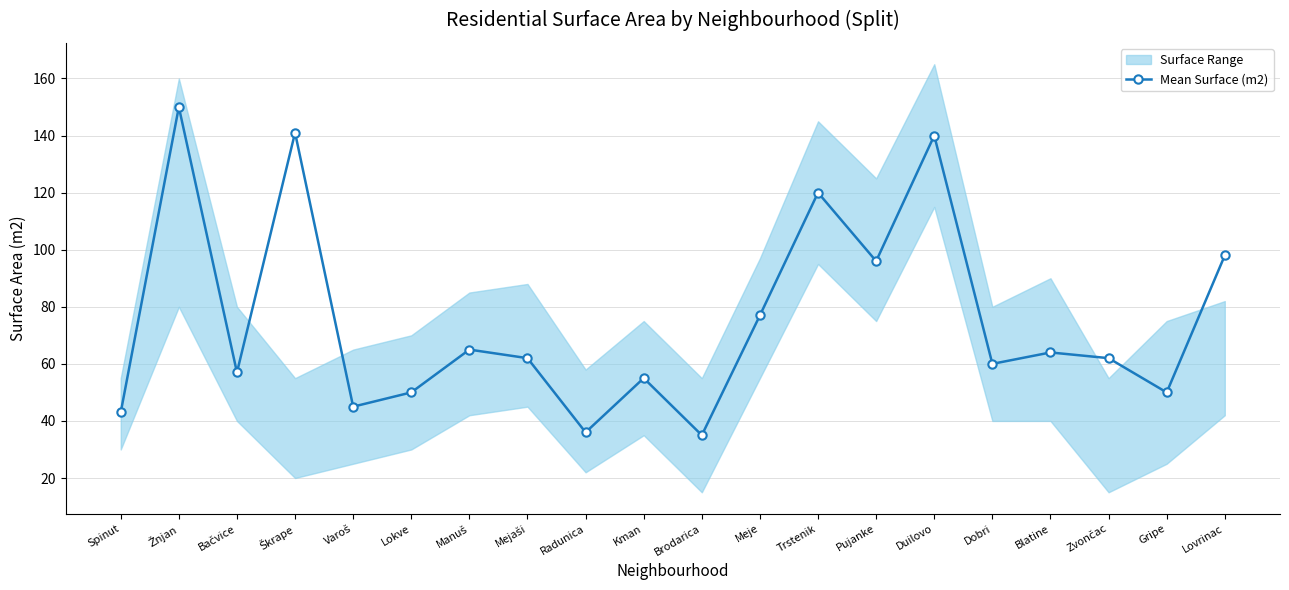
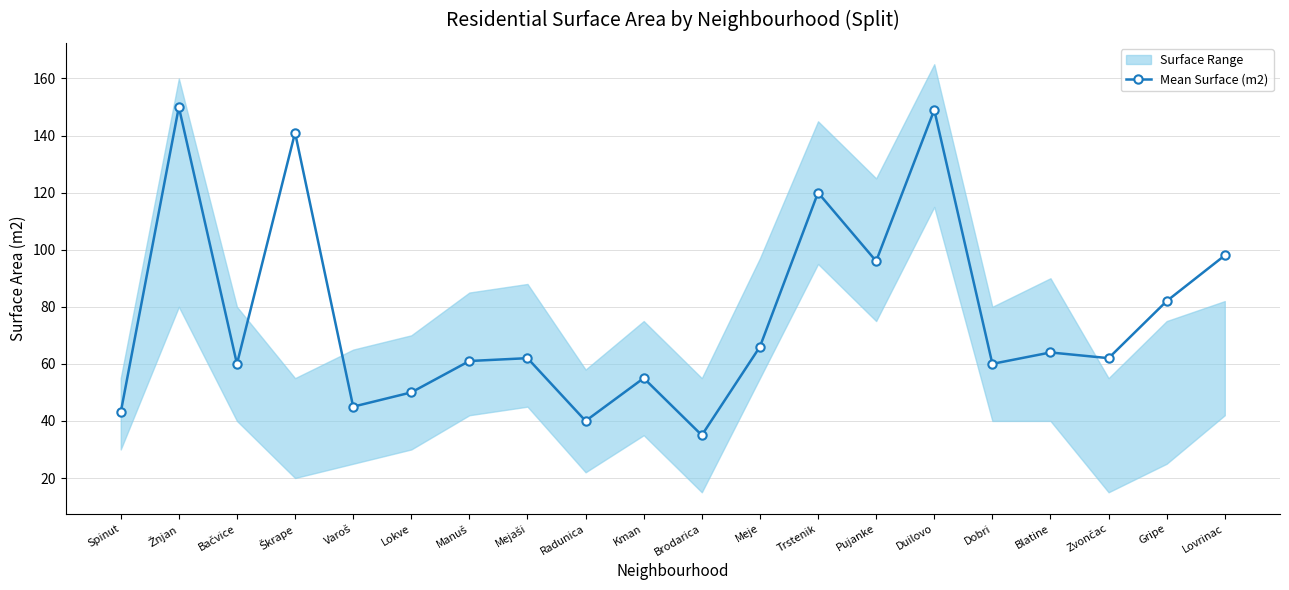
Mean Surface (m2), Bačvice: 57 -> 60
Mean Surface (m2), Manuš: 65 -> 61
Mean Surface (m2), Radunica: 36 -> 40
Mean Surface (m2), Meje: 77 -> 66
Mean Surface (m2), Duilovo: 140 -> 149
Mean Surface (m2), Gripe: 50 -> 82
